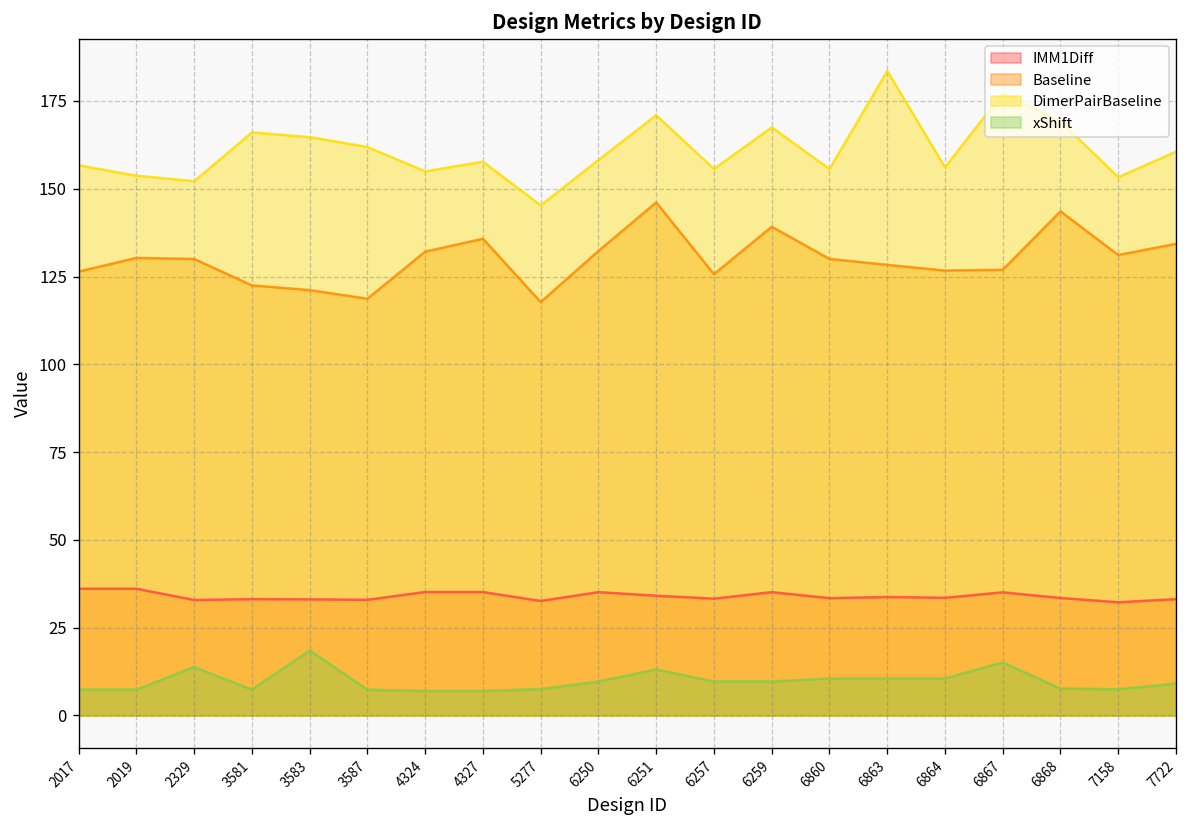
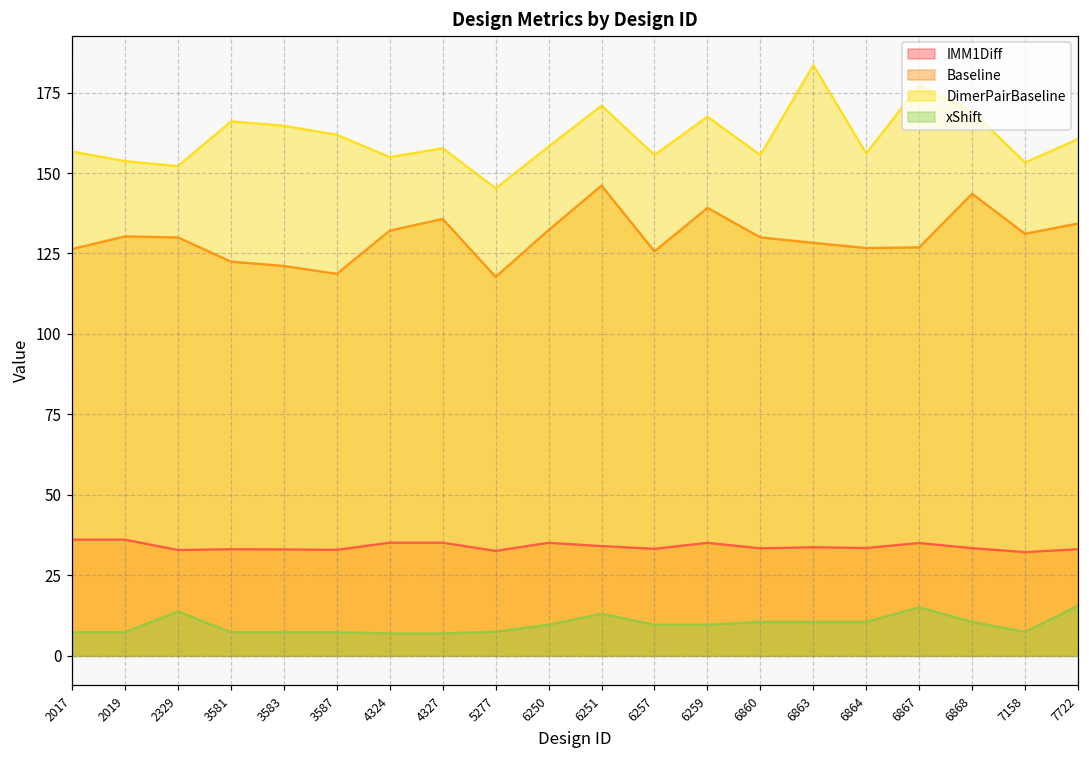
xShift, 3583: 19 -> 7
xShift, 6868: 8 -> 11
xShift, 7722: 9 -> 16
